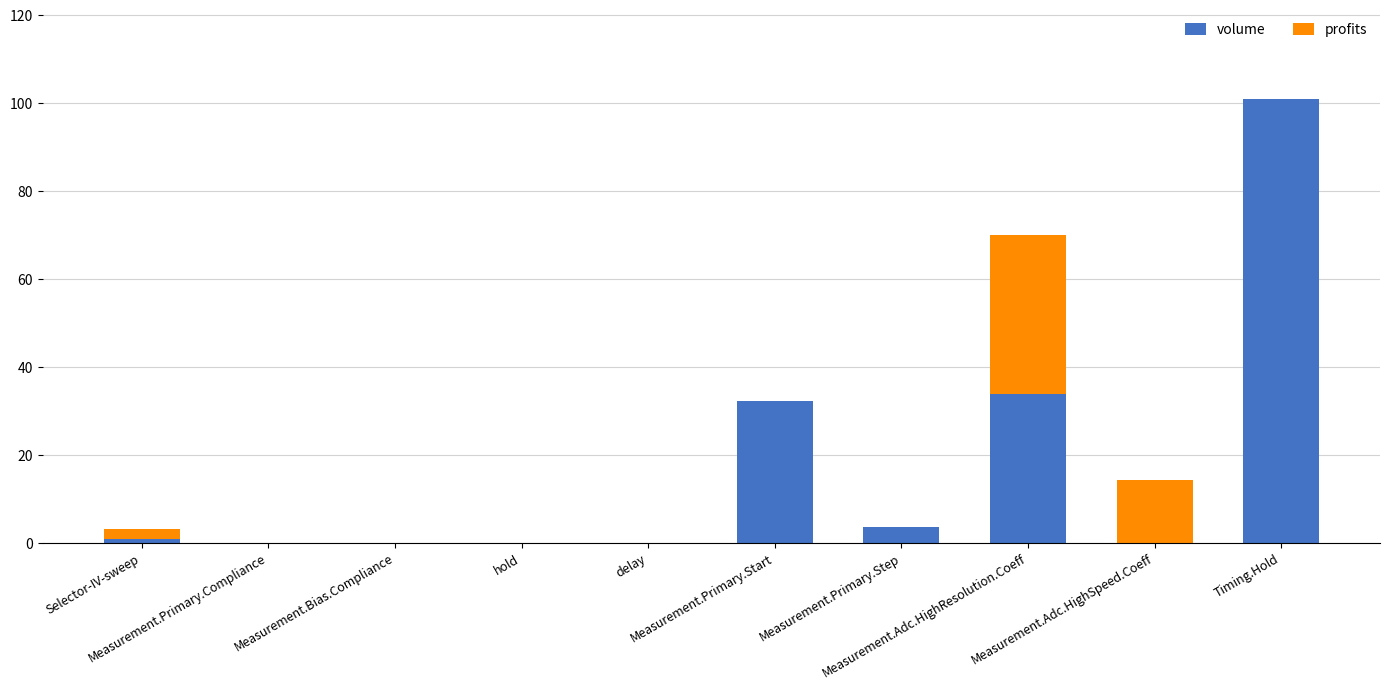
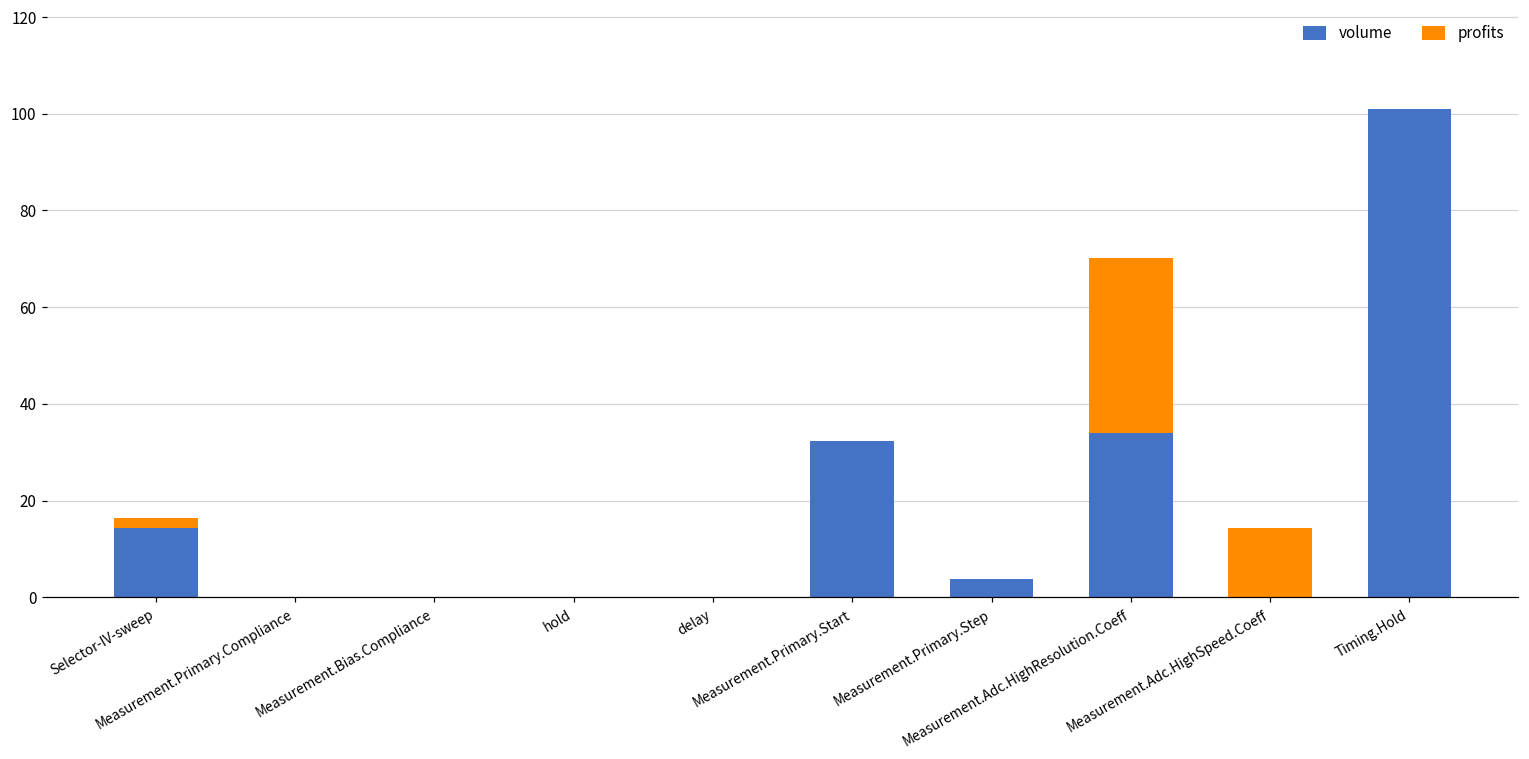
volume, Selector-IV-sweep: 1 -> 14
